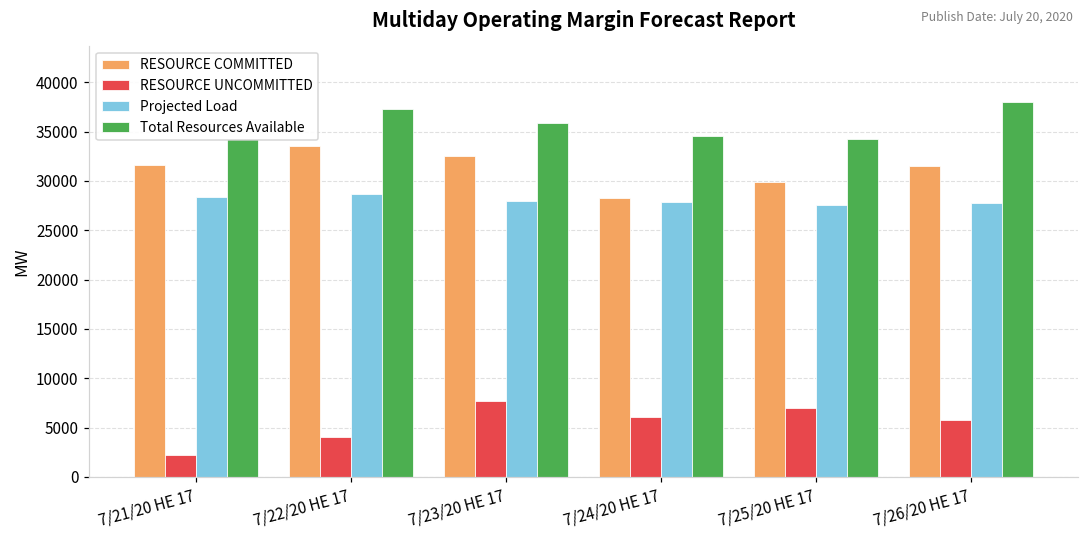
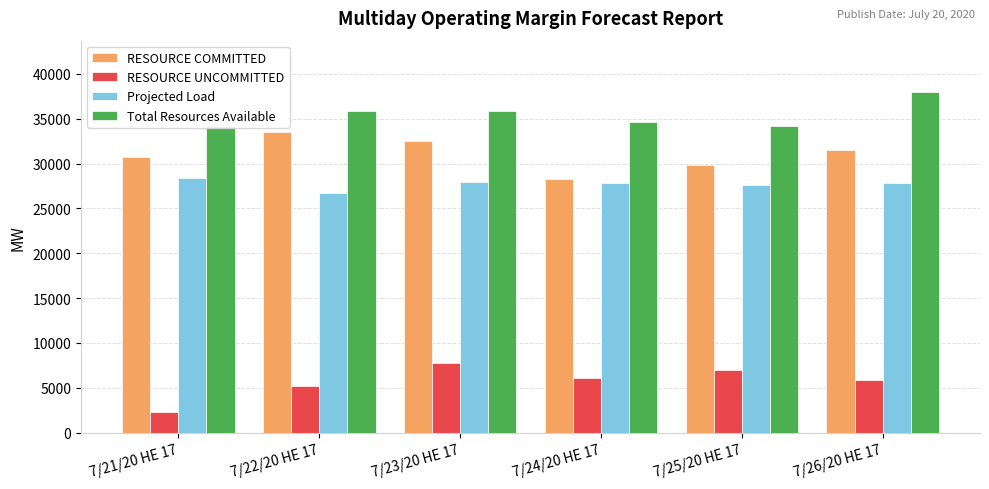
RESOURCE COMMITTED, 7/21/20 HE 17: 32000 -> 31000
RESOURCE UNCOMMITTED, 7/22/20 HE 17: 4000 -> 5000
Projected Load, 7/22/20 HE 17: 29000 -> 27000
Total Resources Available, 7/22/20 HE 17: 37000 -> 36000
